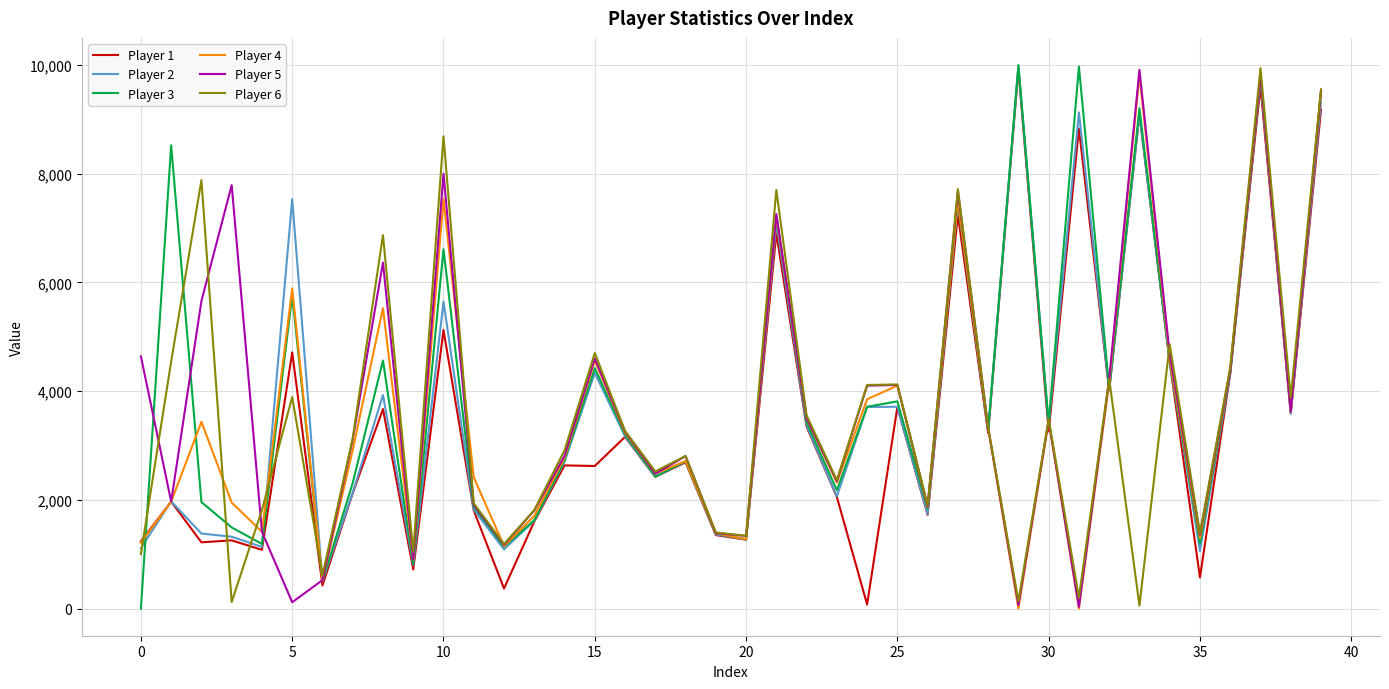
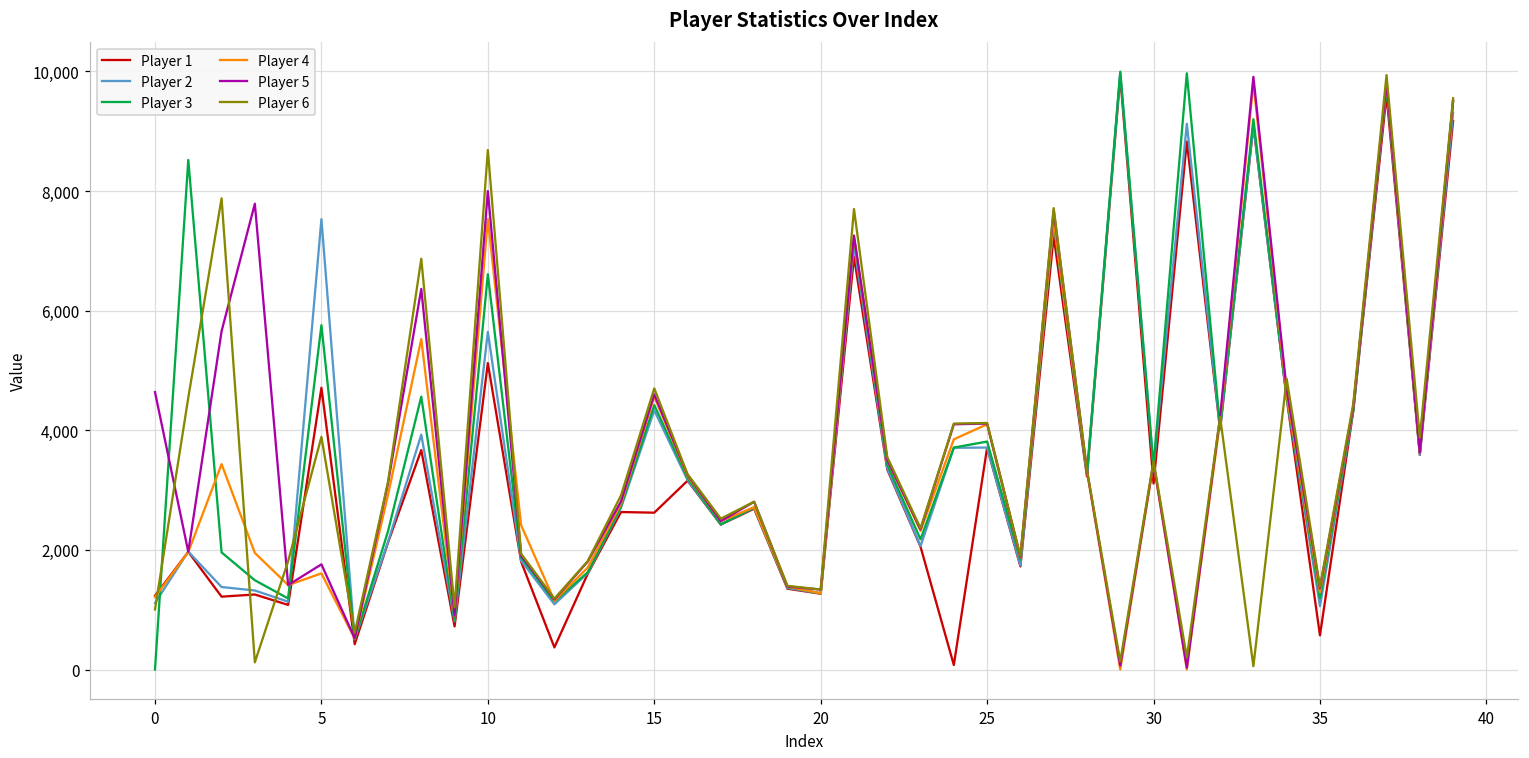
Player 4, 5: 5,900 -> 1,600
Player 5, 5: 100 -> 1,800
Player 1, 30: 3,300 -> 3,100
